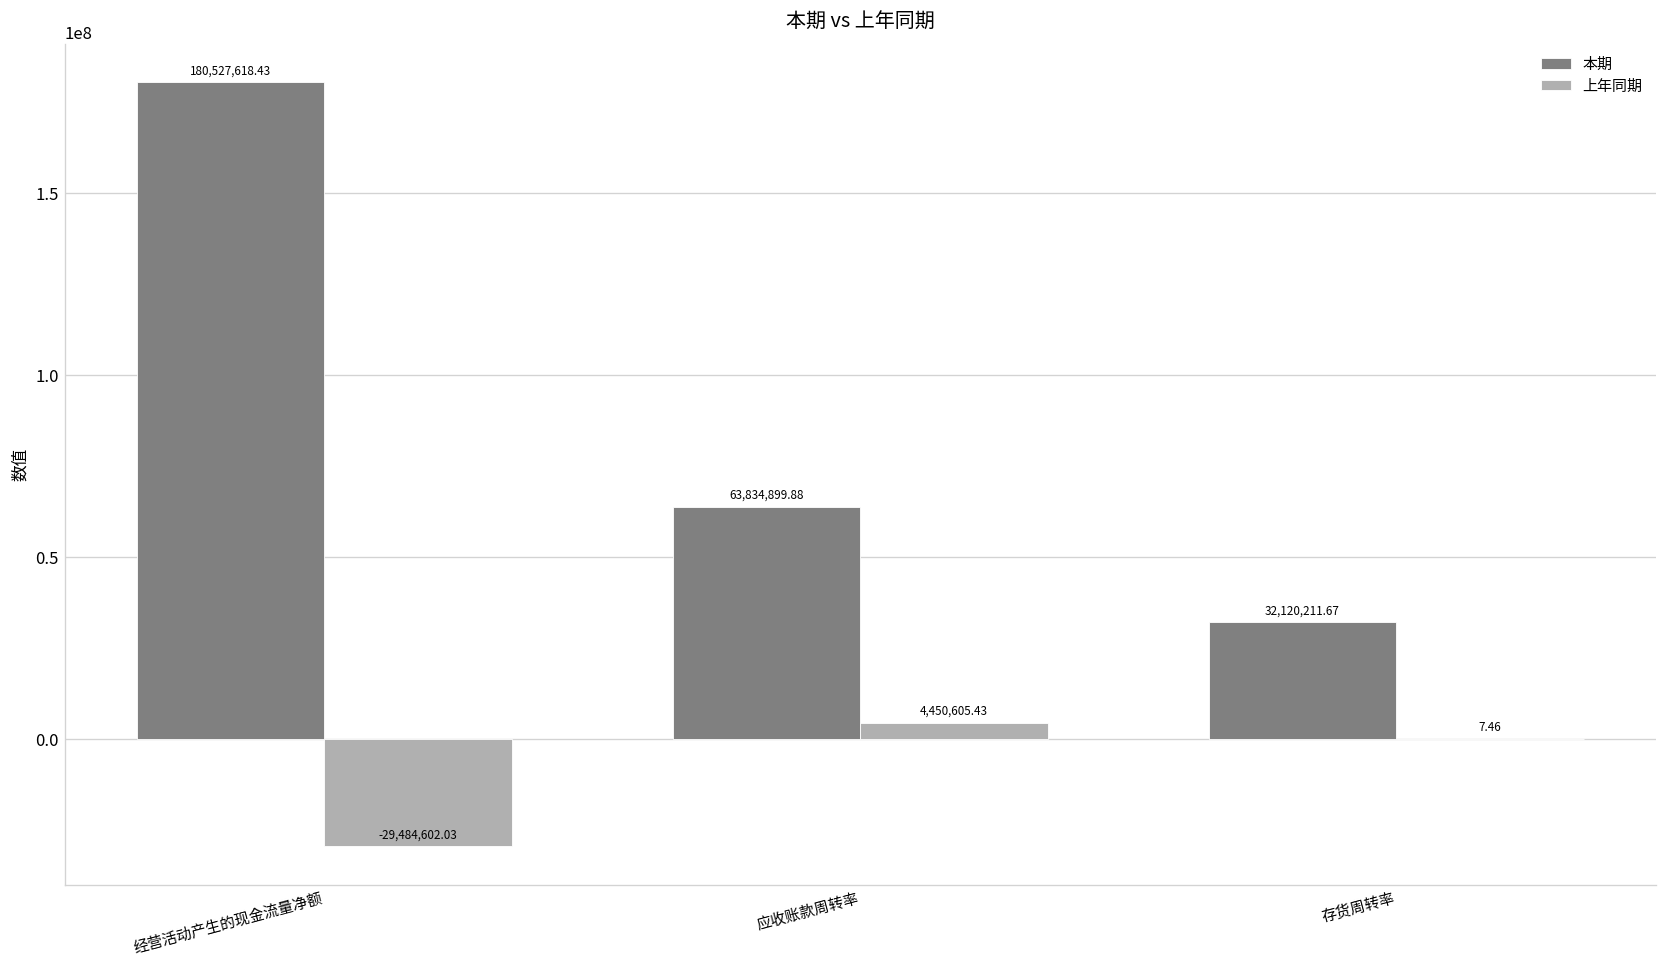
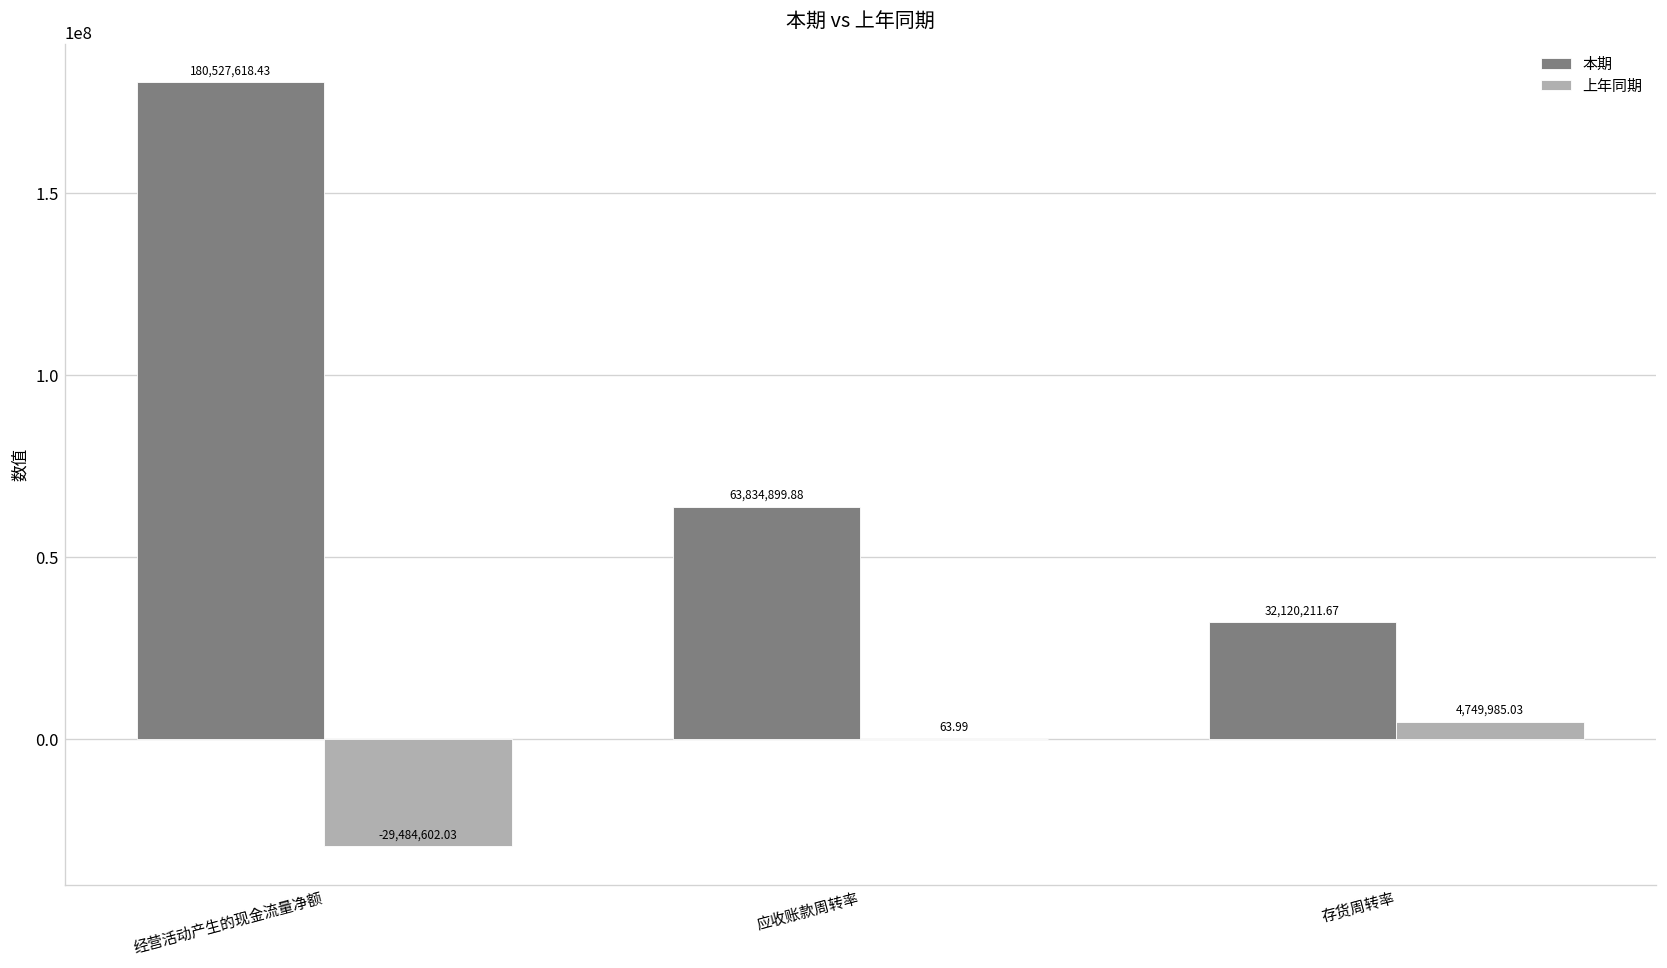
上年同期, 应收账款周转率: 4,450,605.43 -> 63.99
上年同期, 存货周转率: 7.46 -> 4,749,985.03
